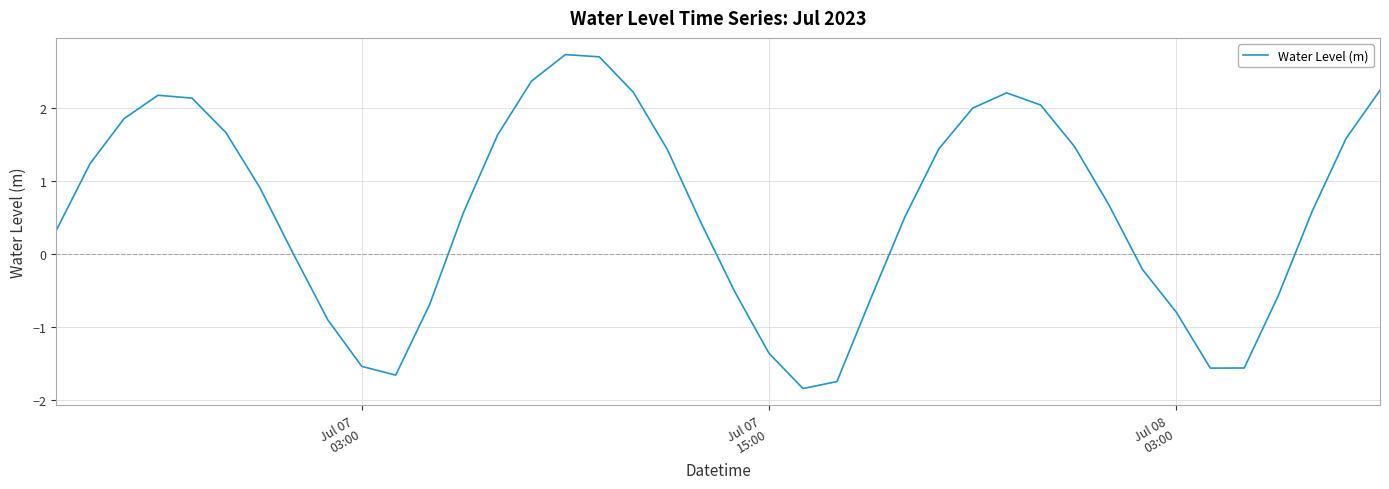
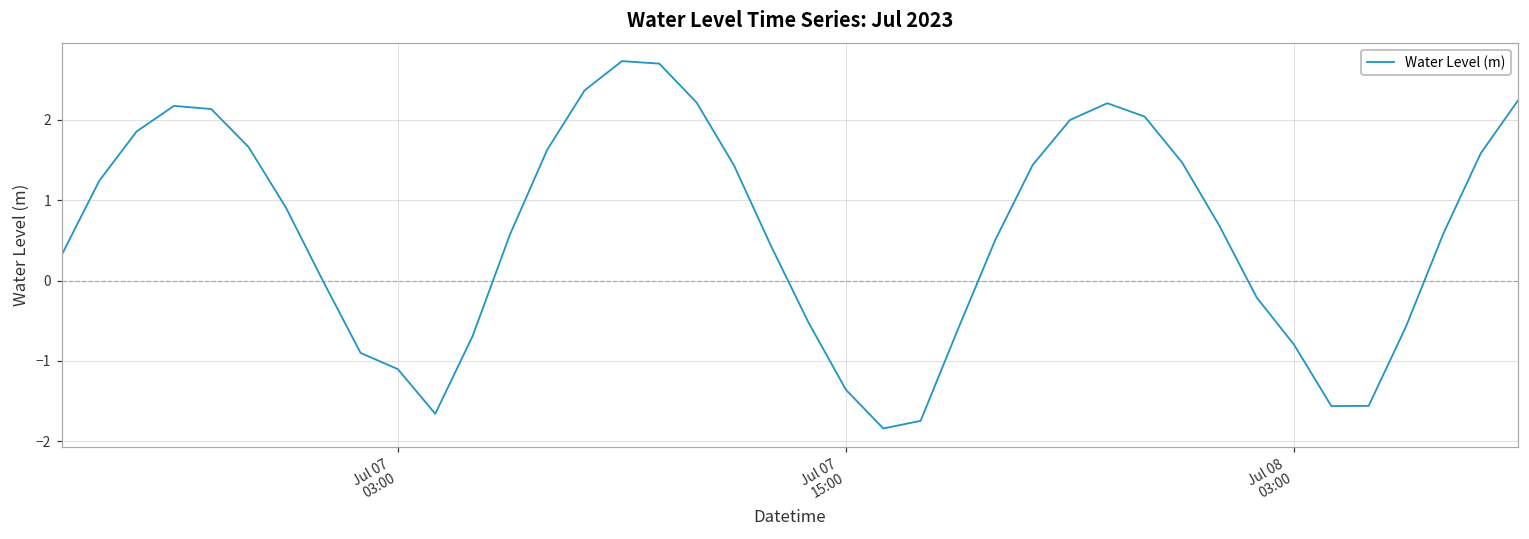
Jul 07 03:00: -1.5 -> -1.1
